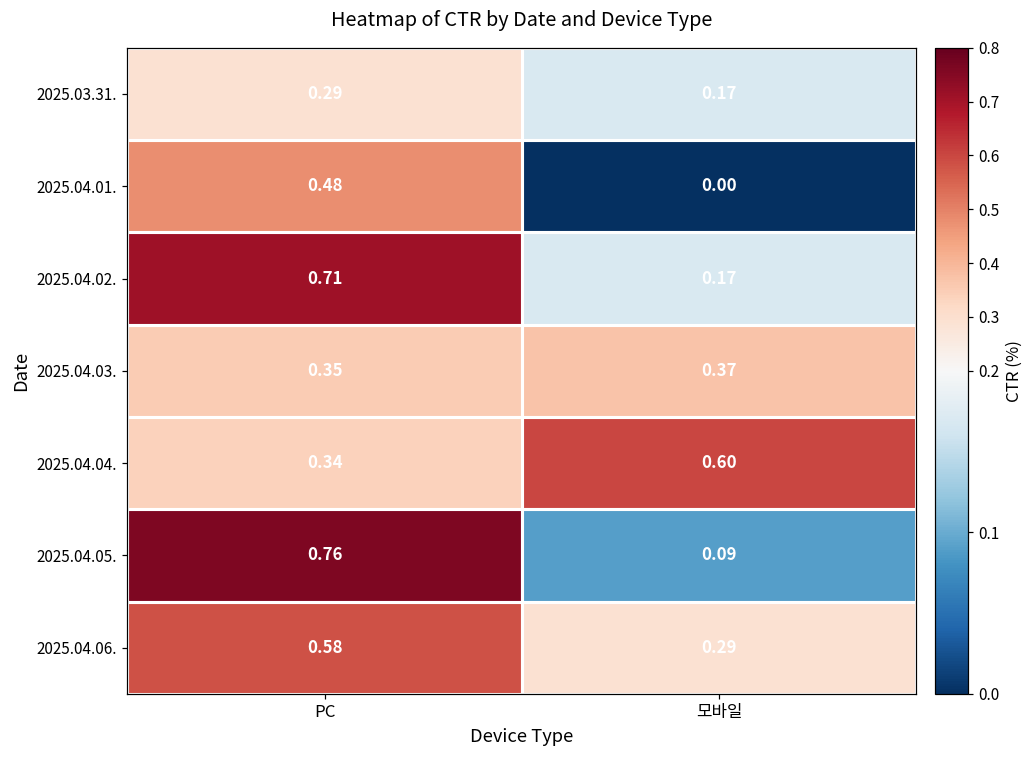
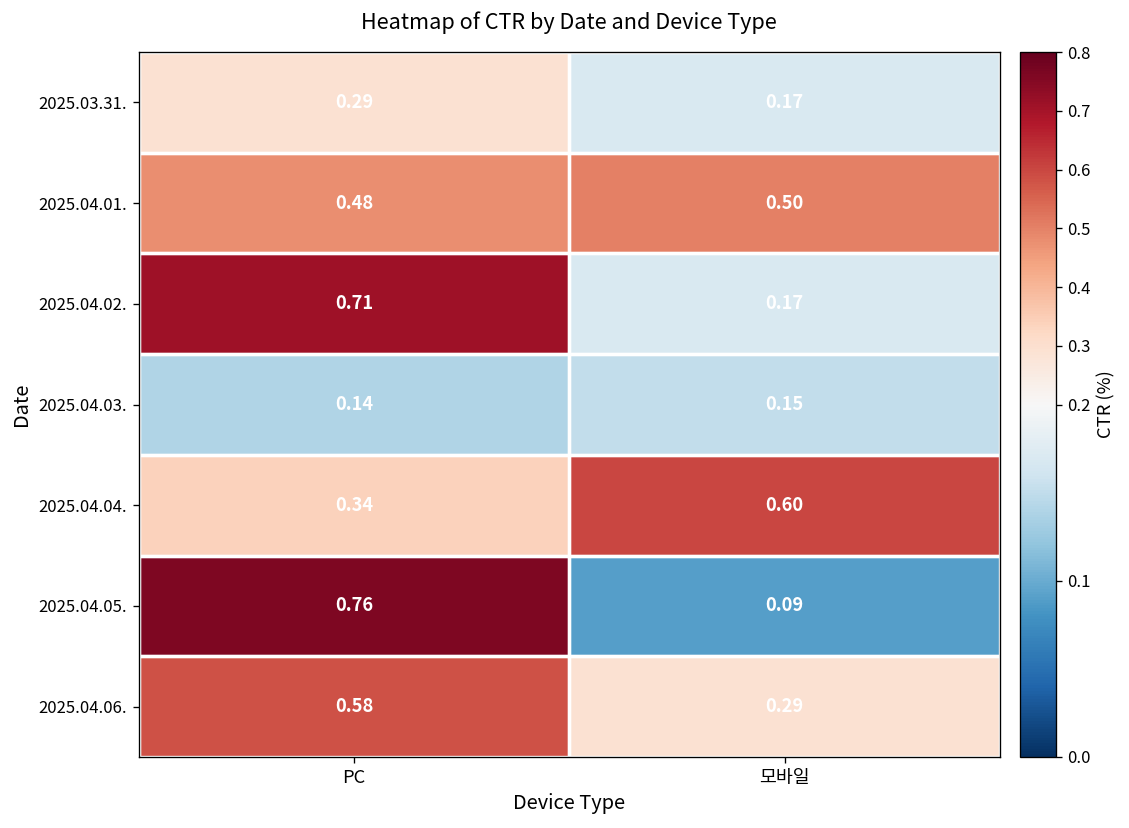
2025.04.01., 모바일: 0.00 -> 0.50
2025.04.03., PC: 0.35 -> 0.14
2025.04.03., 모바일: 0.37 -> 0.15
